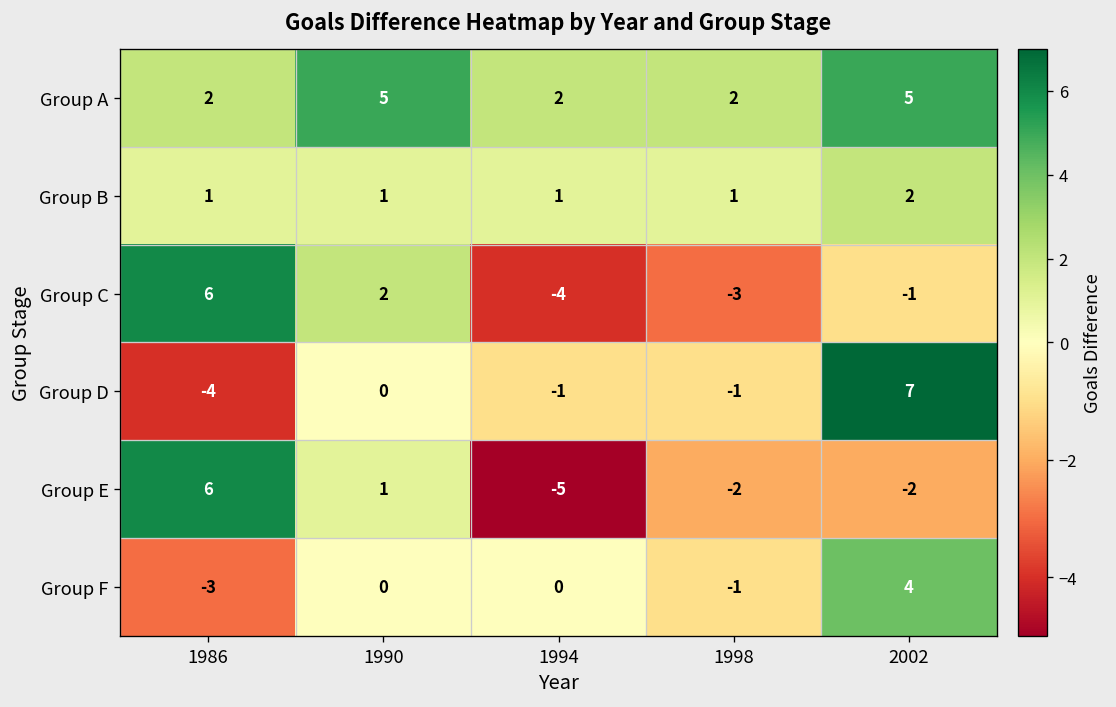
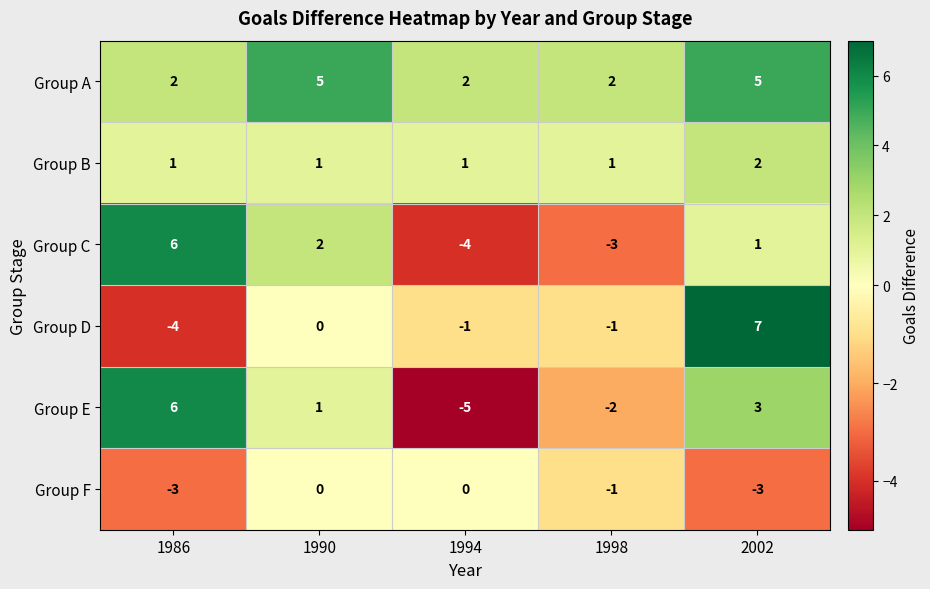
Group C, 2002: -1 -> 1
Group E, 2002: -2 -> 3
Group F, 2002: 4 -> -3
